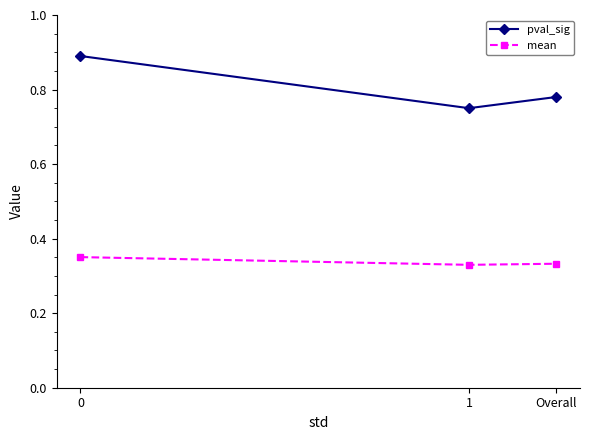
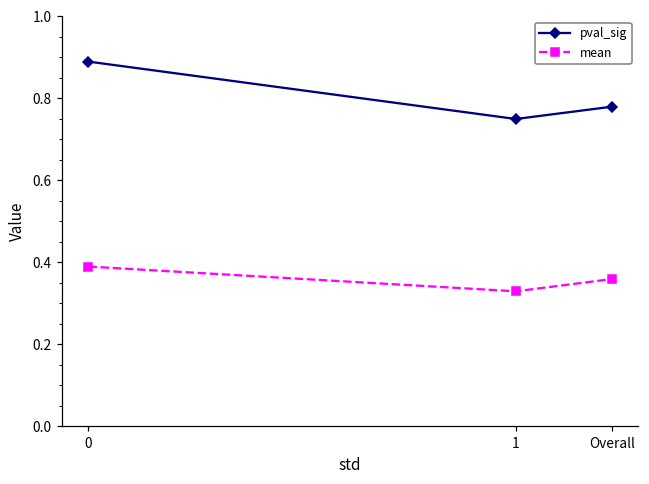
mean, 0: 0.35 -> 0.39
mean, Overall: 0.33 -> 0.36
